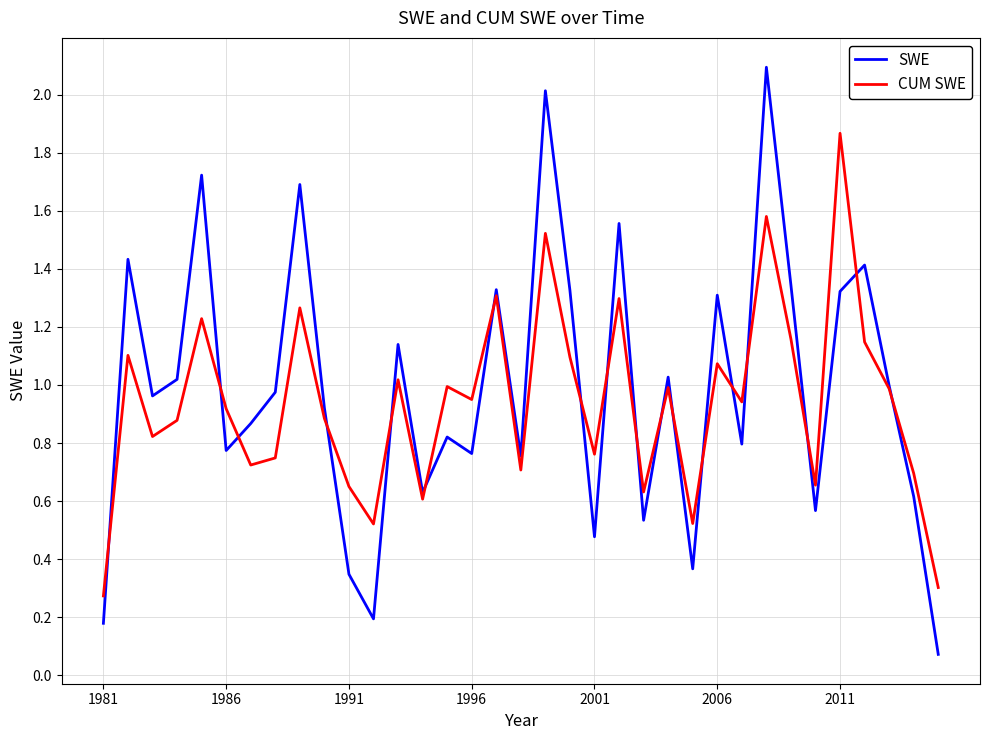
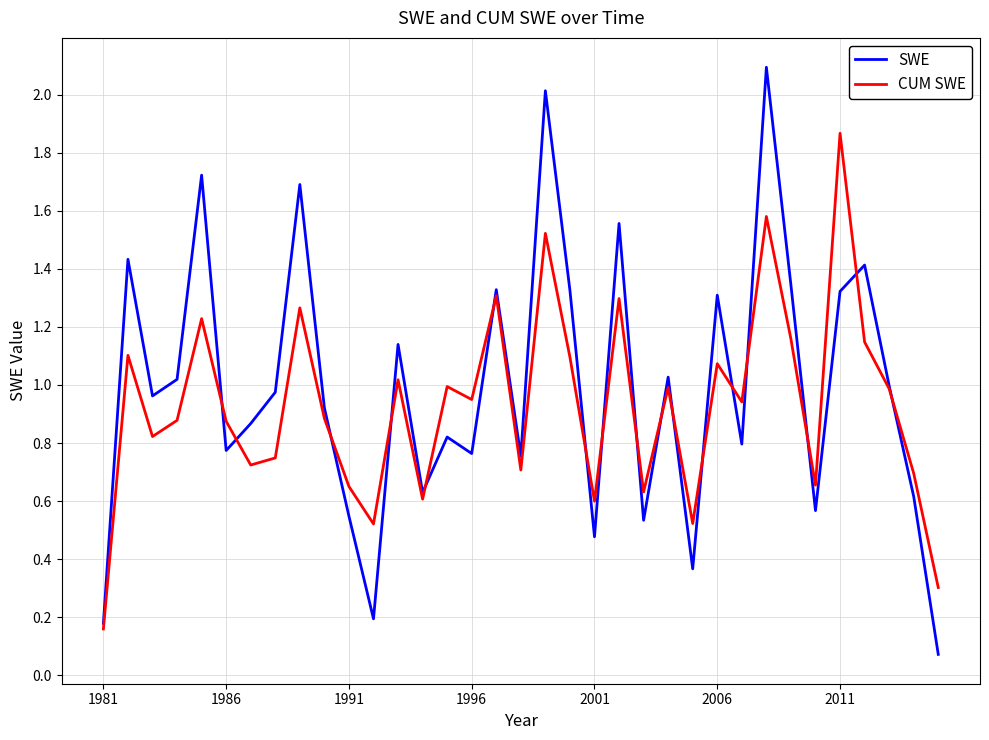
CUM SWE, 1981: 0.27 -> 0.16
CUM SWE, 1986: 0.92 -> 0.87
SWE, 1991: 0.35 -> 0.55
CUM SWE, 2001: 0.76 -> 0.60
